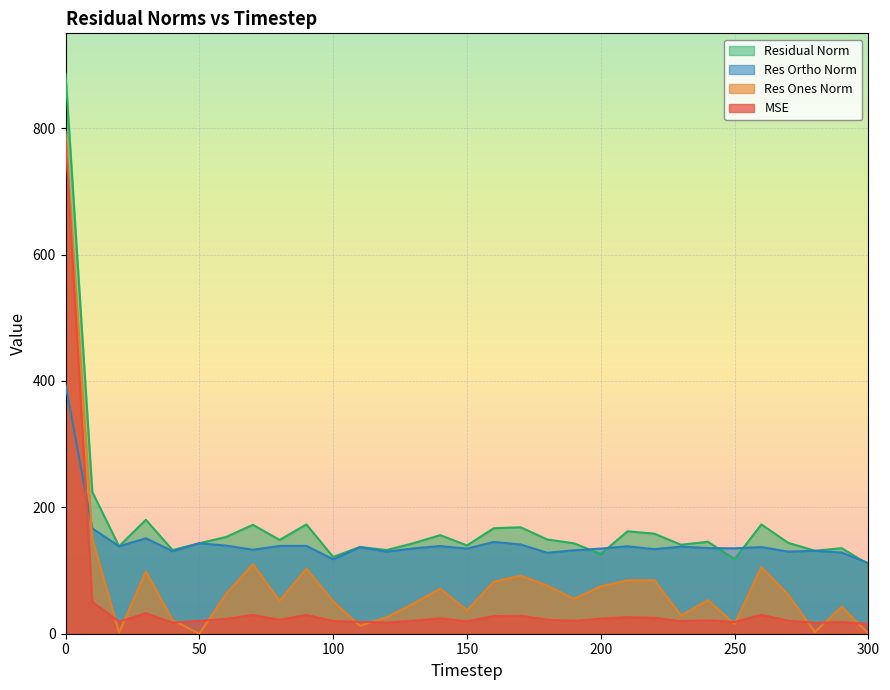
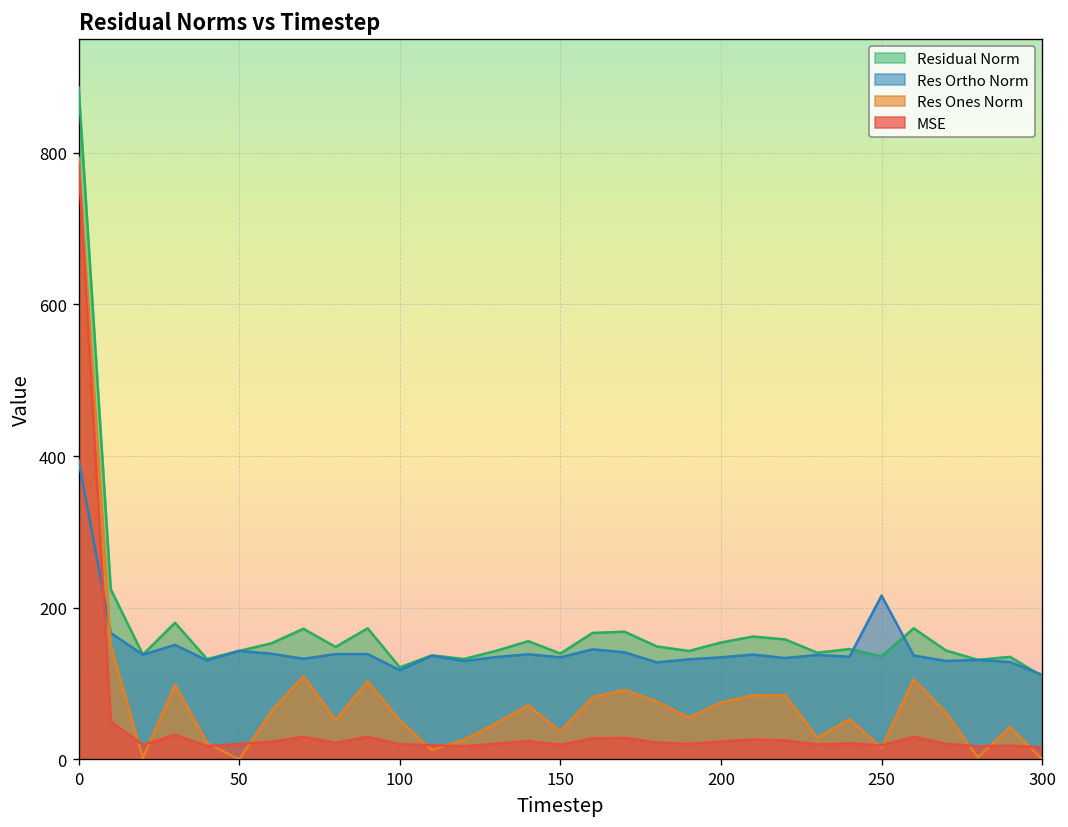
Residual Norm, 200: 130 -> 150
Residual Norm, 250: 120 -> 140
Res Ortho Norm, 250: 140 -> 220
